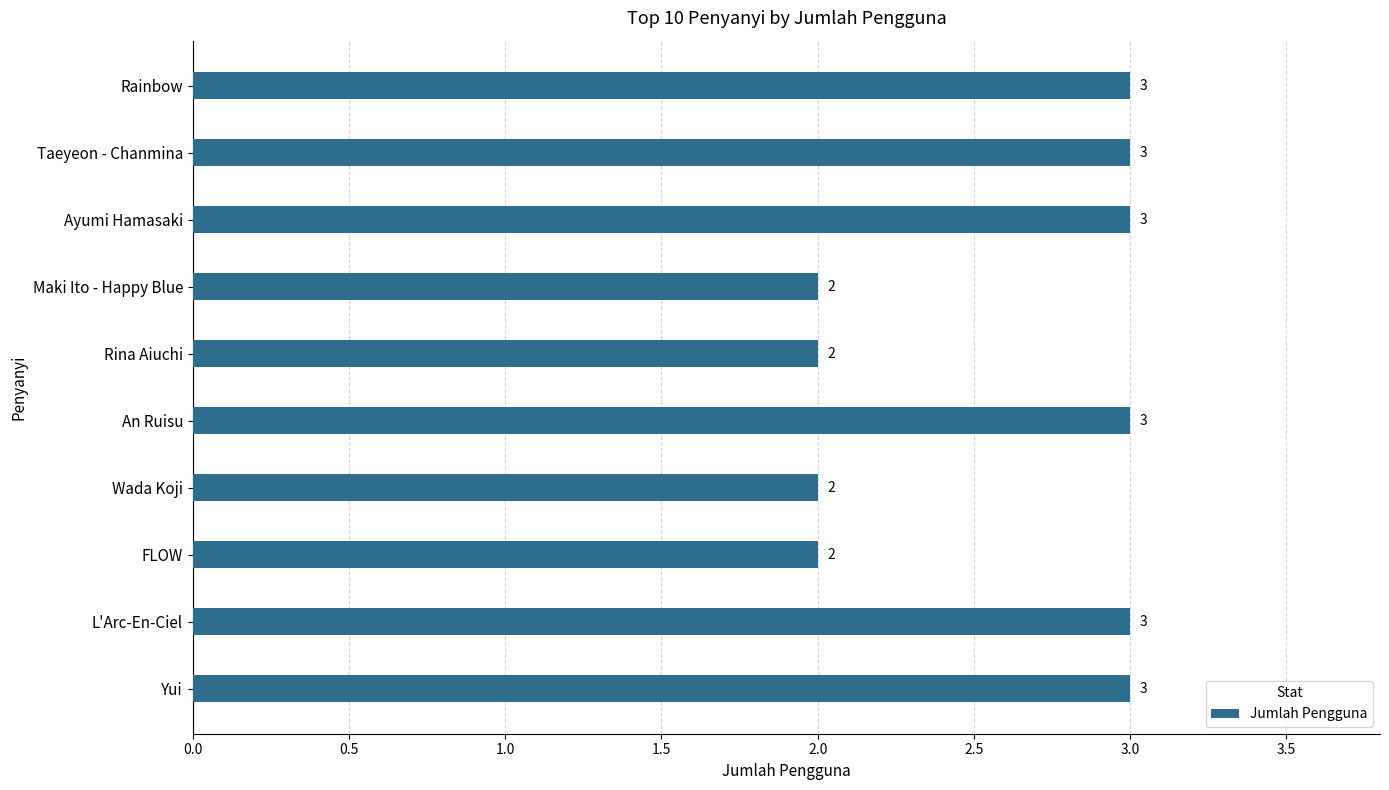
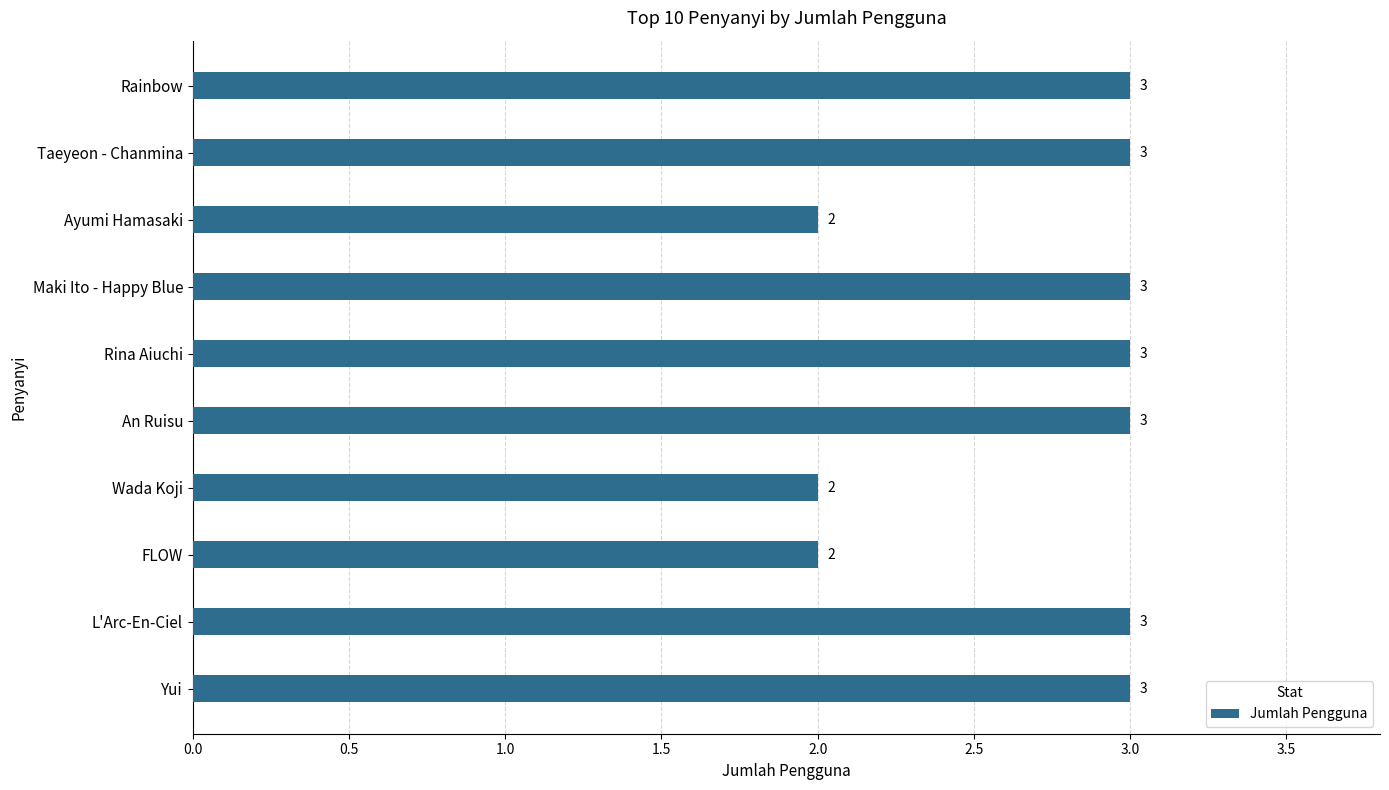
Ayumi Hamasaki: 3 -> 2
Maki Ito - Happy Blue: 2 -> 3
Rina Aiuchi: 2 -> 3
